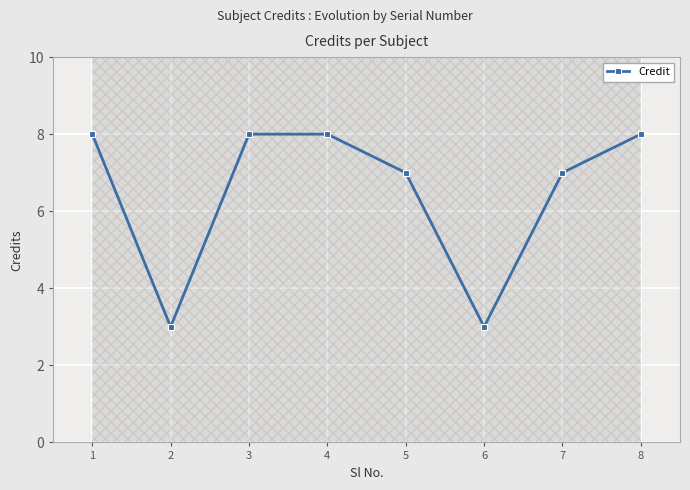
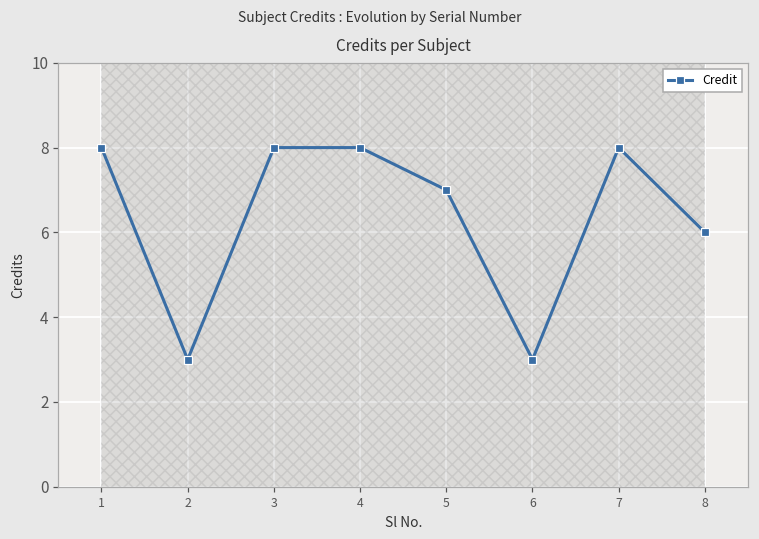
Credit, 7: 7 -> 8
Credit, 8: 8 -> 6
